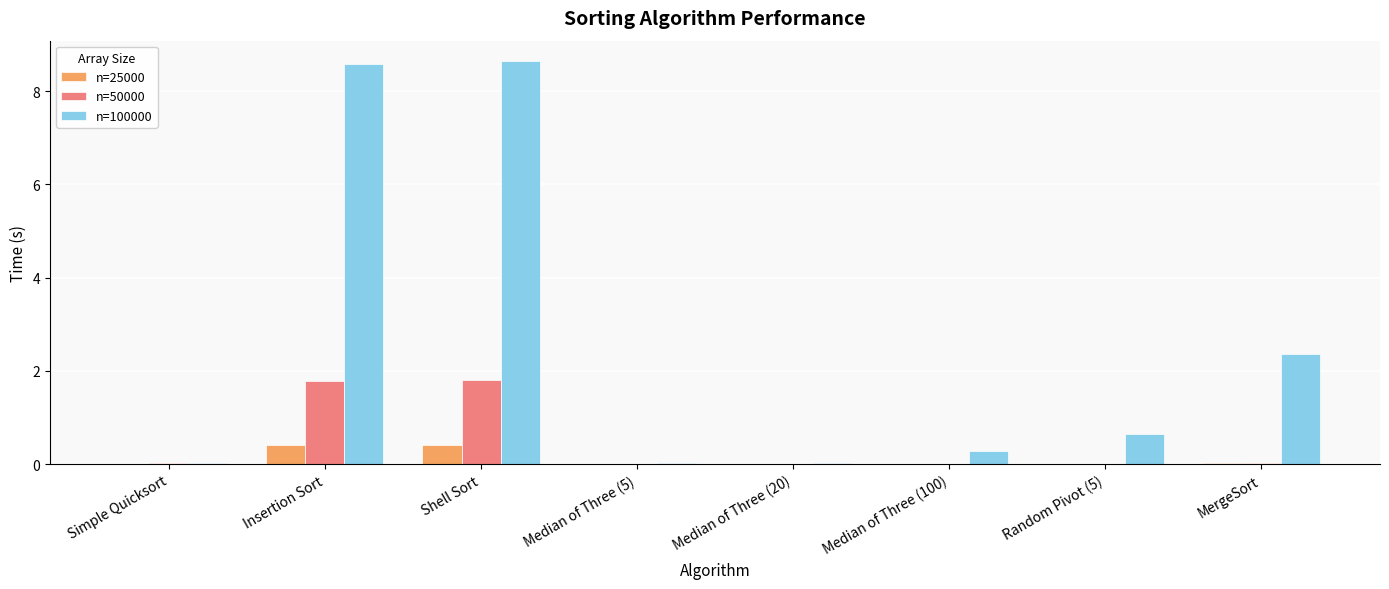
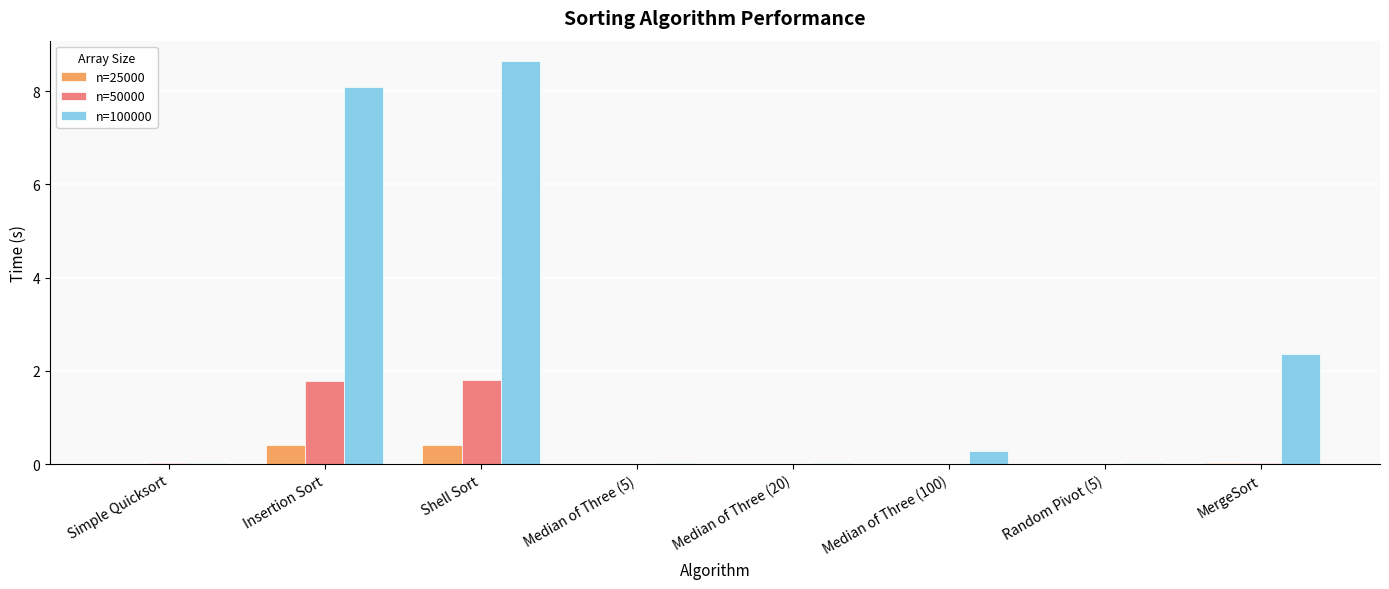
n=100000, Insertion Sort: 8.6 -> 8.1
n=100000, Random Pivot (5): 0.6 -> 0.0
